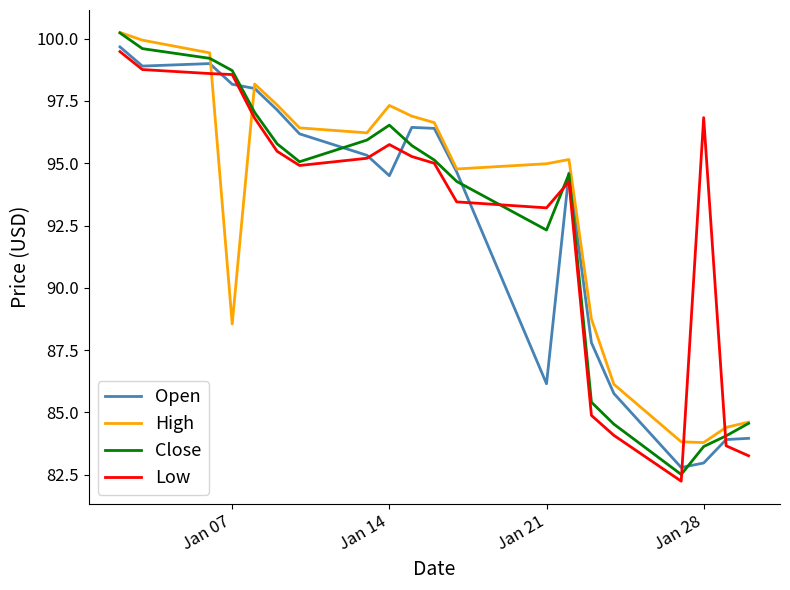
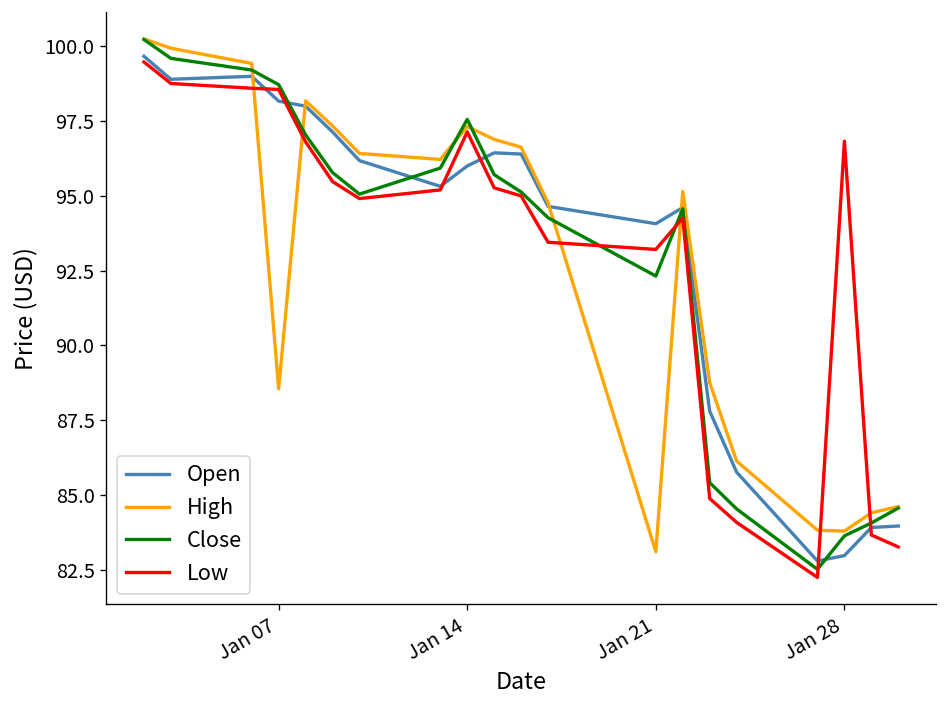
Open, Jan 14: 94.5 -> 96.0
Close, Jan 14: 96.5 -> 97.6
Low, Jan 14: 95.8 -> 97.1
Open, Jan 21: 86.2 -> 94.1
High, Jan 21: 95.0 -> 83.1
